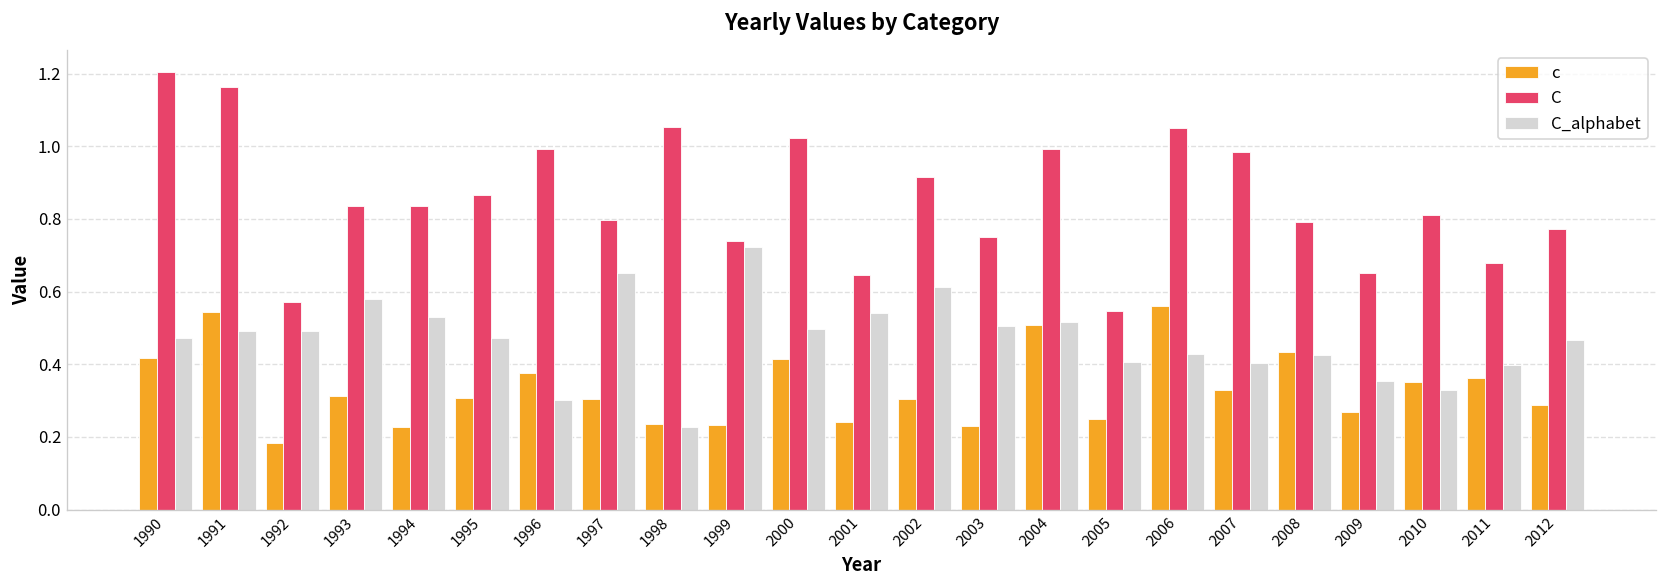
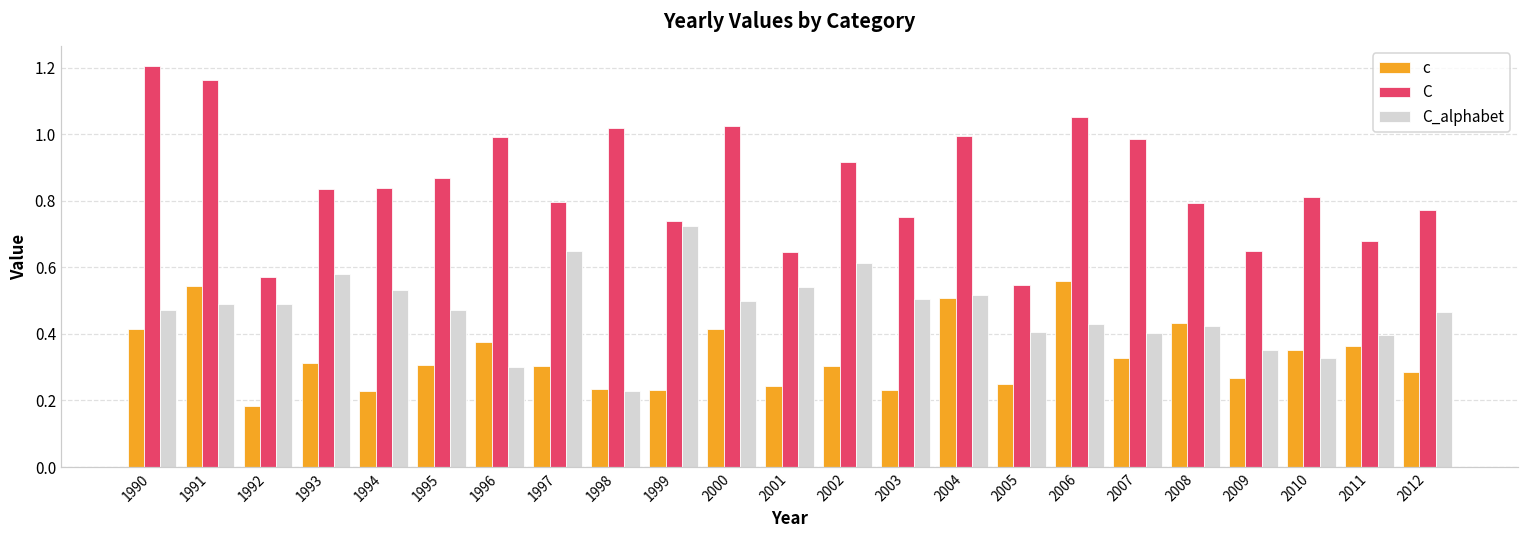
C, 1998: 1.05 -> 1.02
